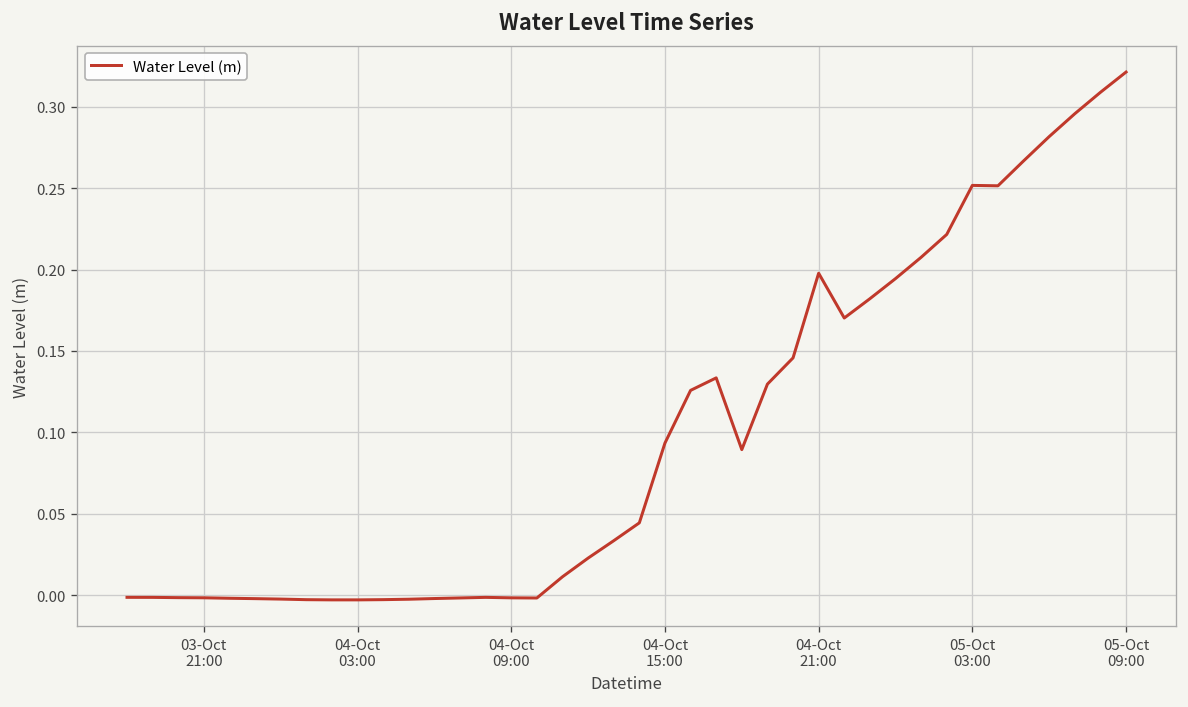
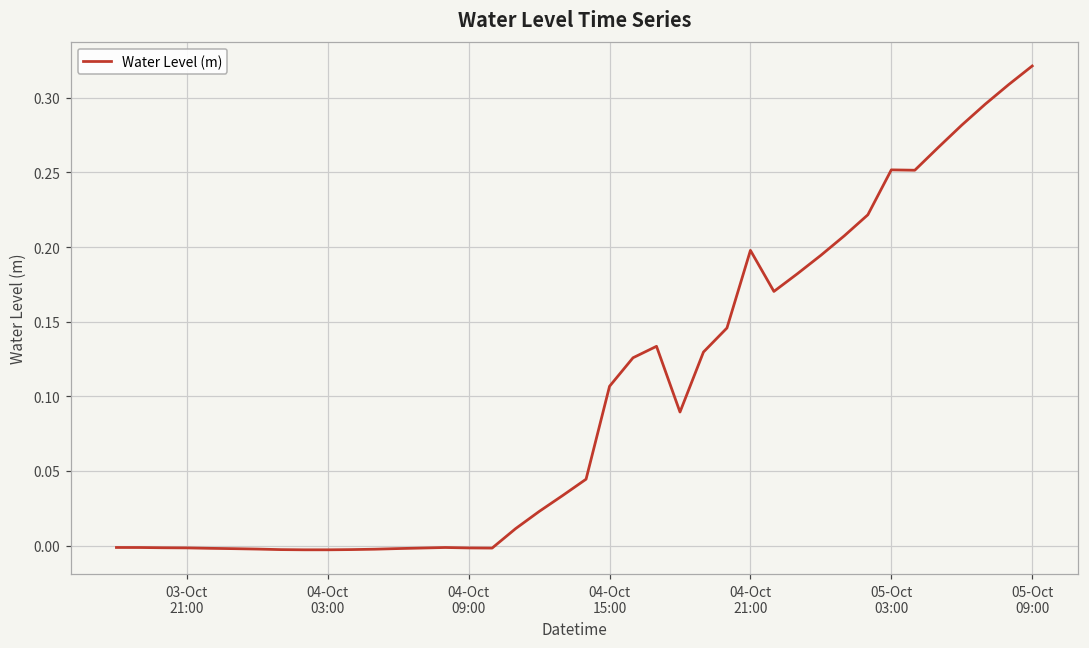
04-Oct 15:00: 0.093 -> 0.107
